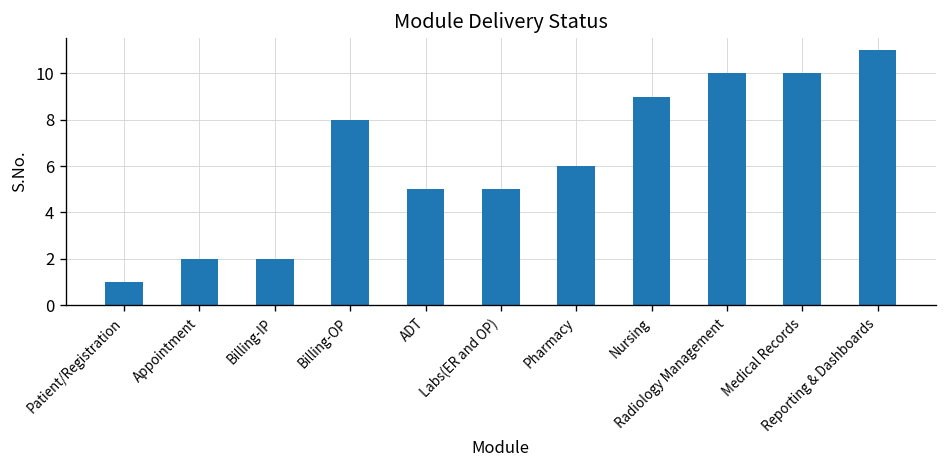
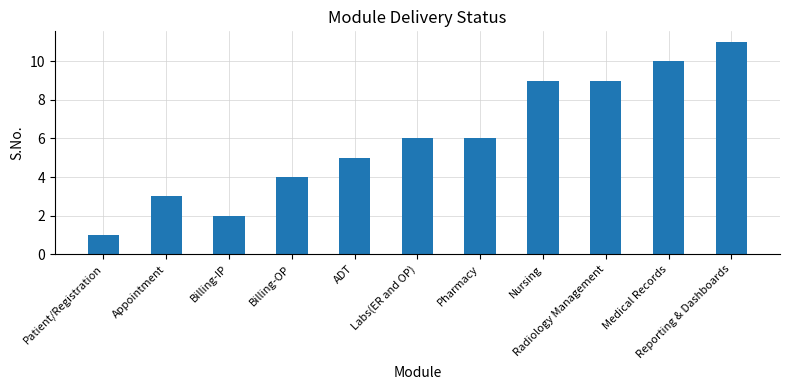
Appointment: 2 -> 3
Billing-OP: 8 -> 4
Labs(ER and OP): 5 -> 6
Radiology Management: 10 -> 9
